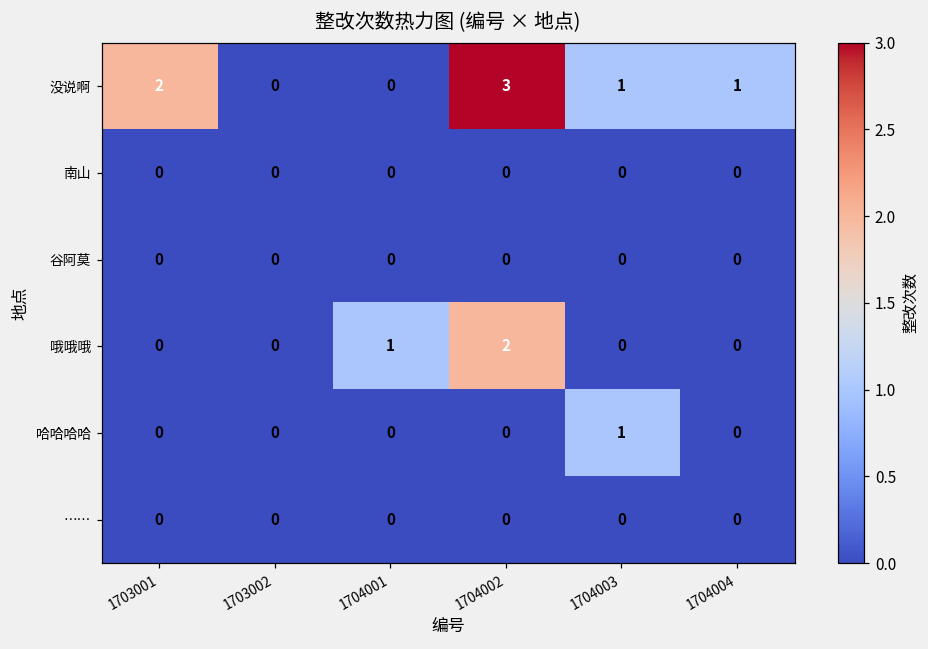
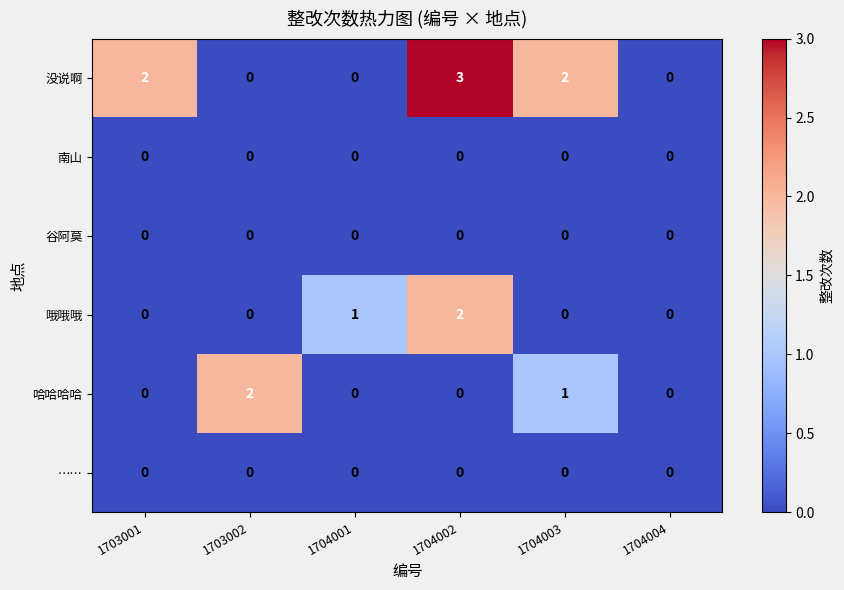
没说啊, 1704003: 1 -> 2
没说啊, 1704004: 1 -> 0
哈哈哈哈, 1703002: 0 -> 2
